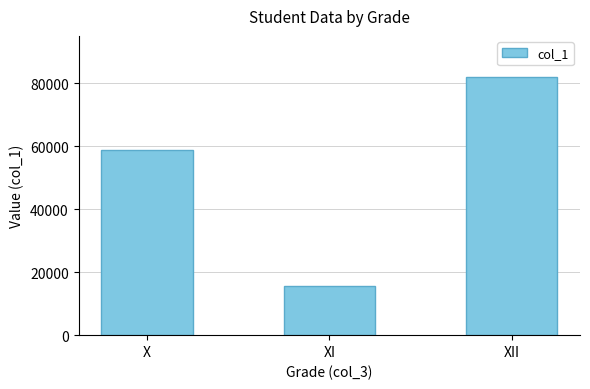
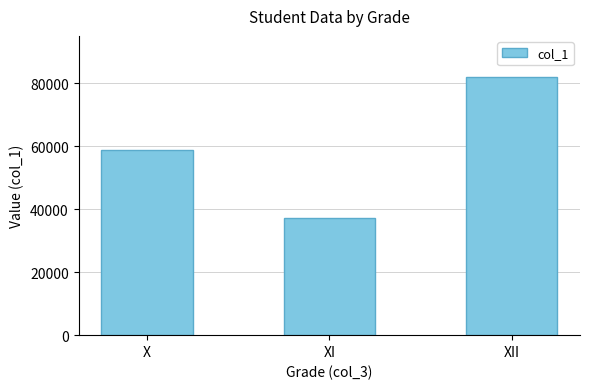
XI: 16000 -> 37000
